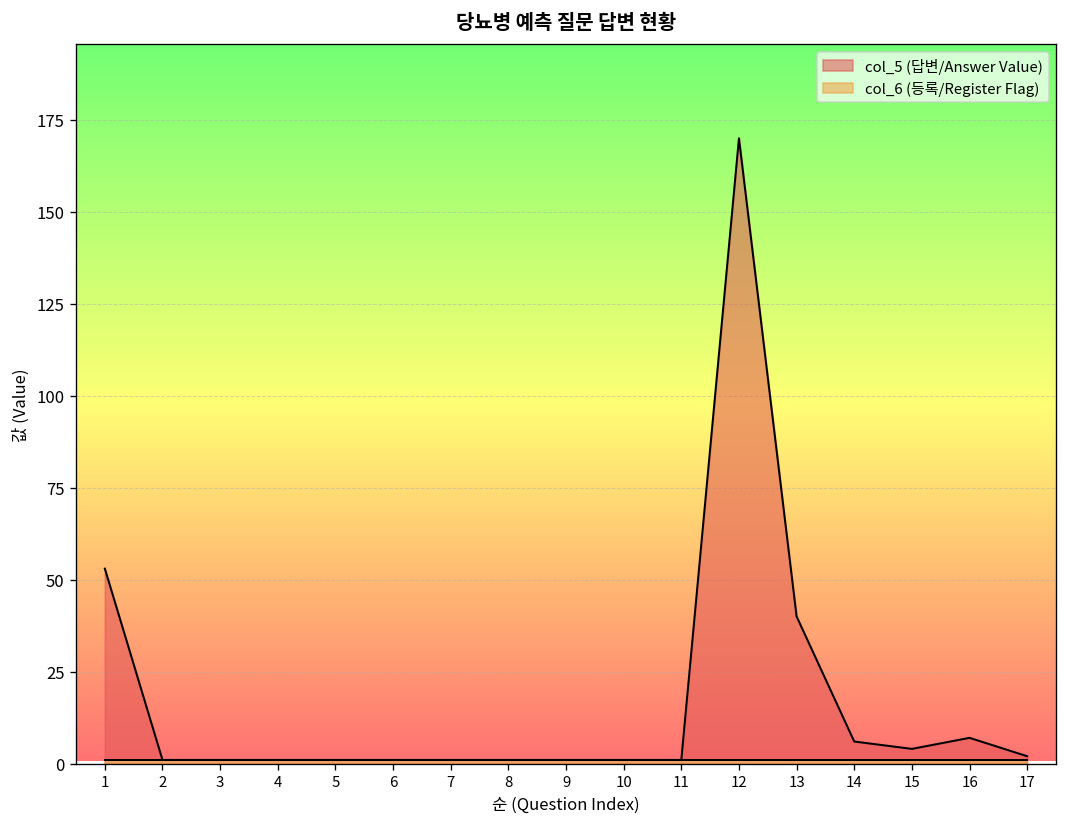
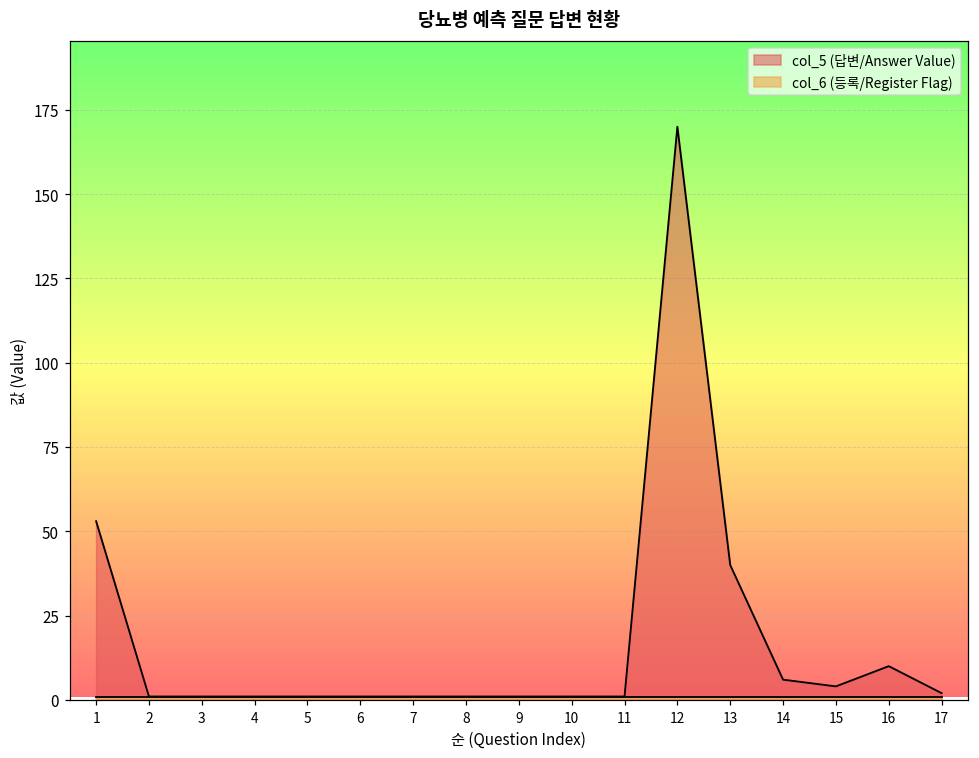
col_5 (답변/Answer Value), 16: 7 -> 10
